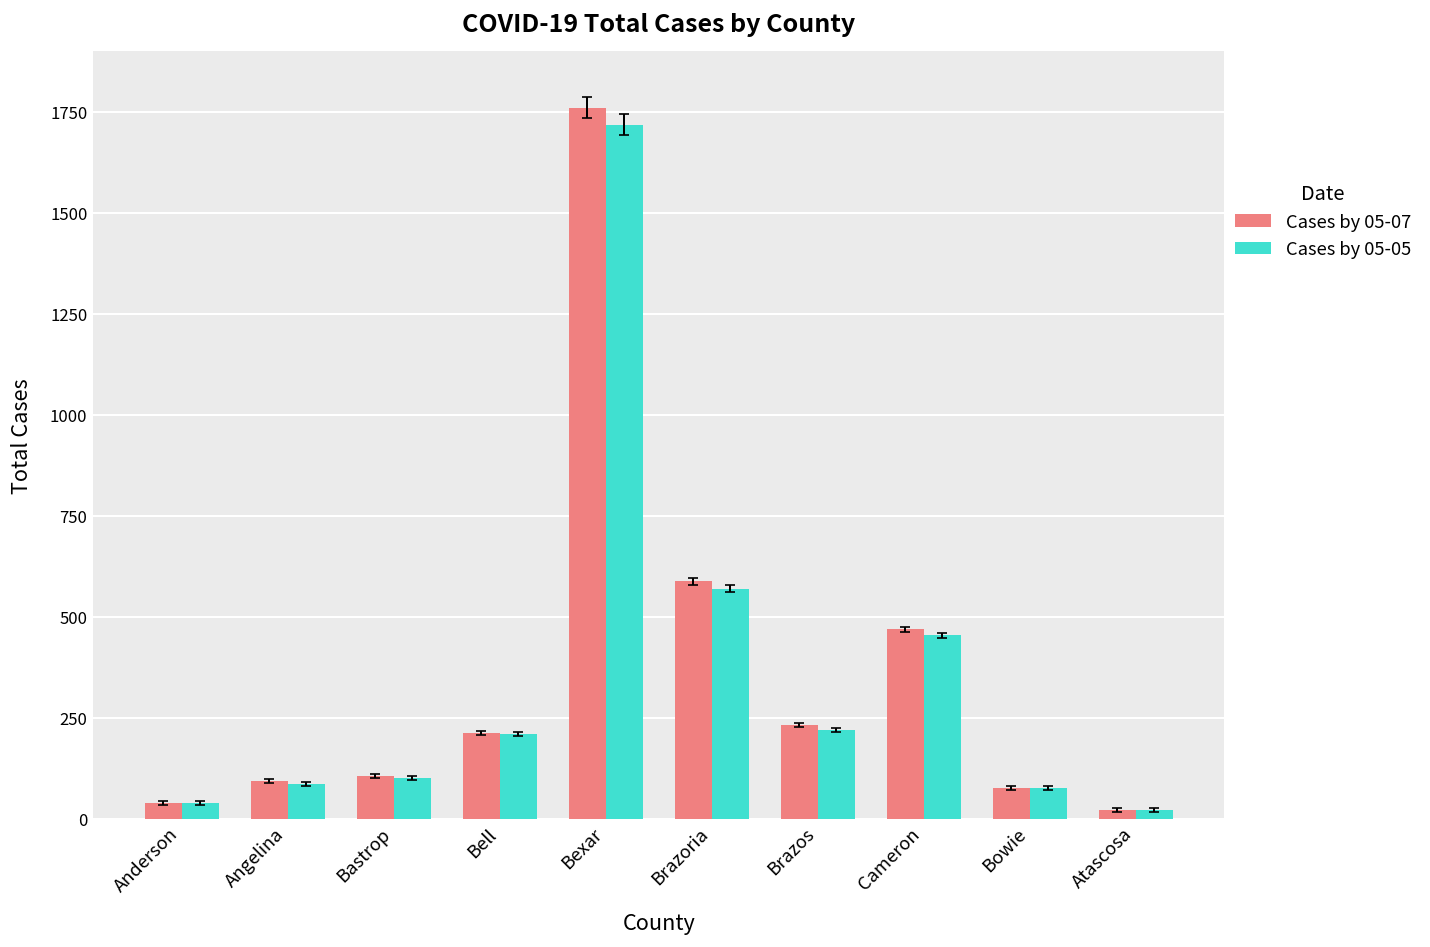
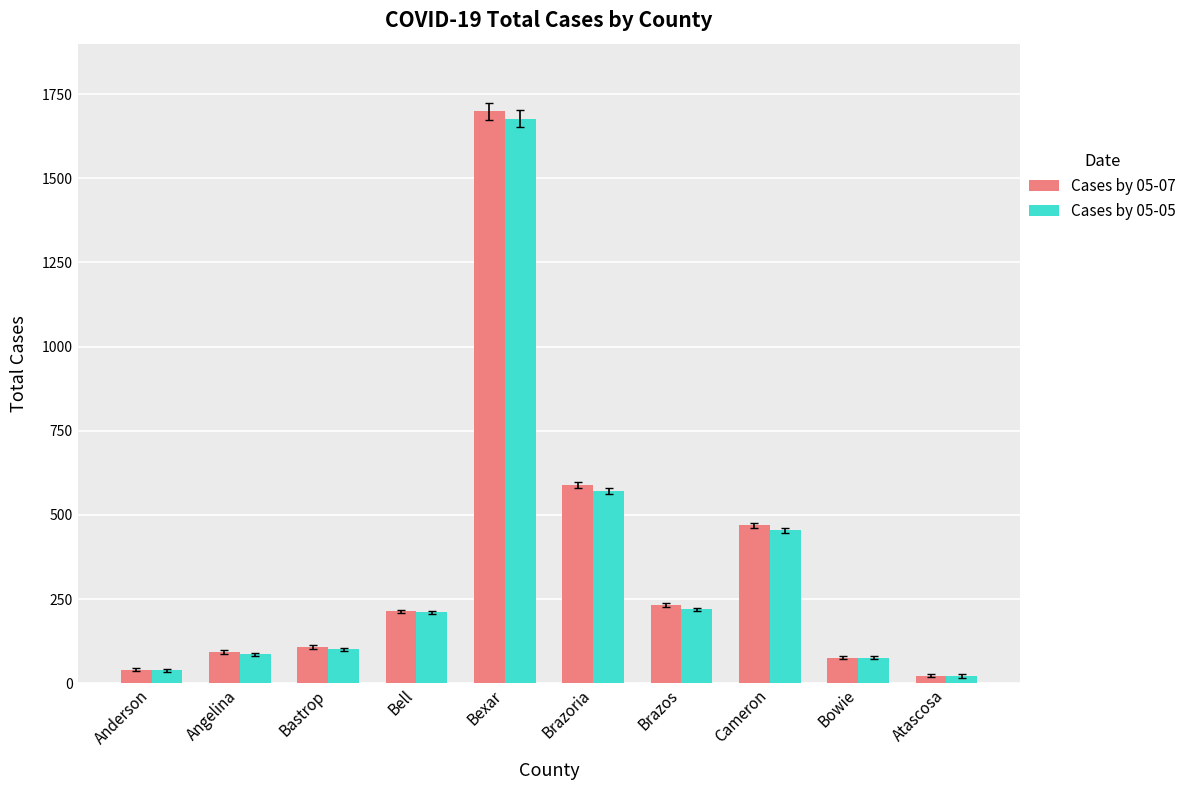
Cases by 05-07, Bexar: 1760 -> 1700
Cases by 05-05, Bexar: 1720 -> 1680
